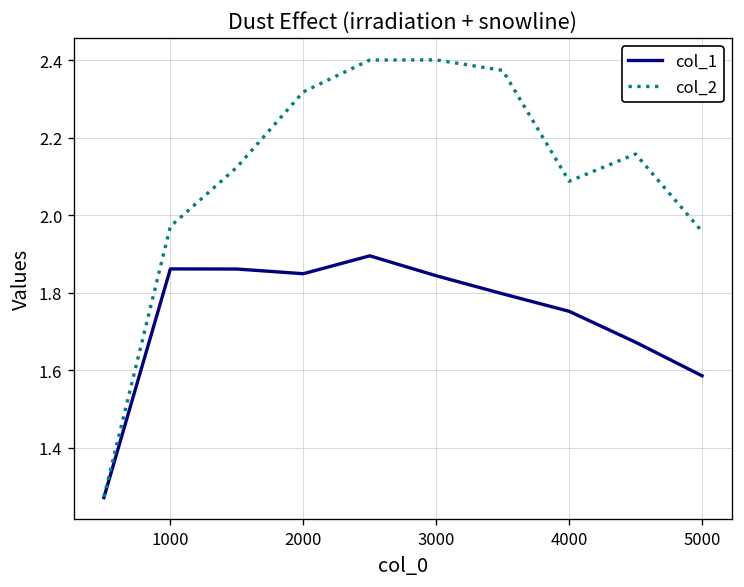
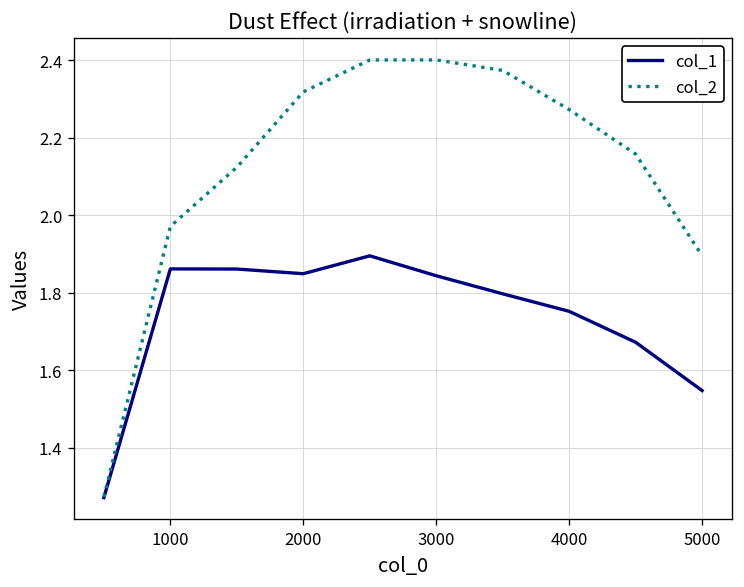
col_2, 4000: 2.09 -> 2.27
col_1, 5000: 1.59 -> 1.55
col_2, 5000: 1.96 -> 1.90
